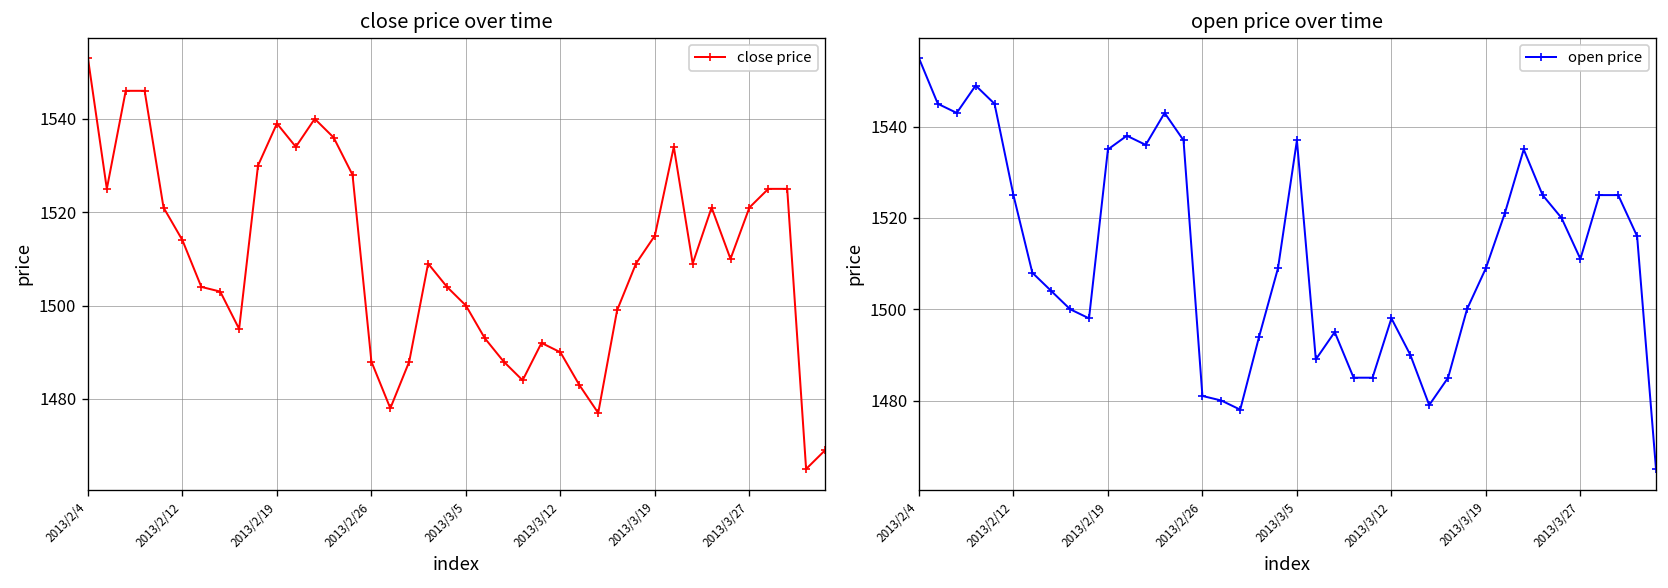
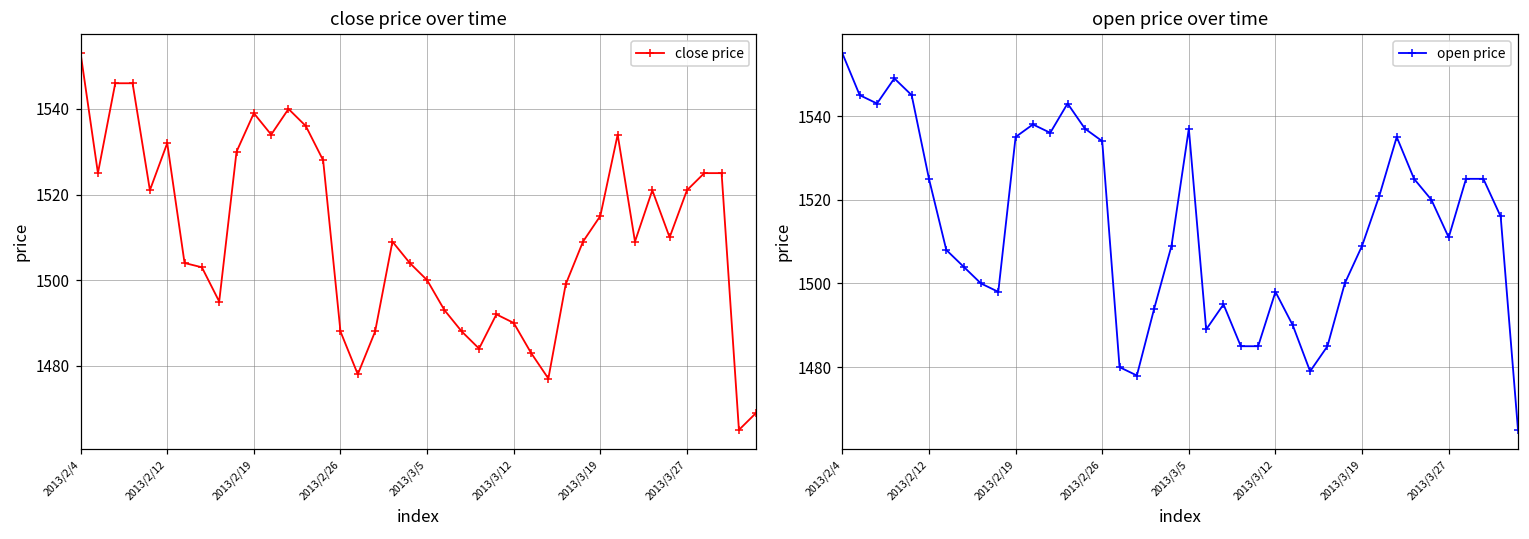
close price over time, 2013/2/12: 1514 -> 1532
open price over time, 2013/2/26: 1481 -> 1534
